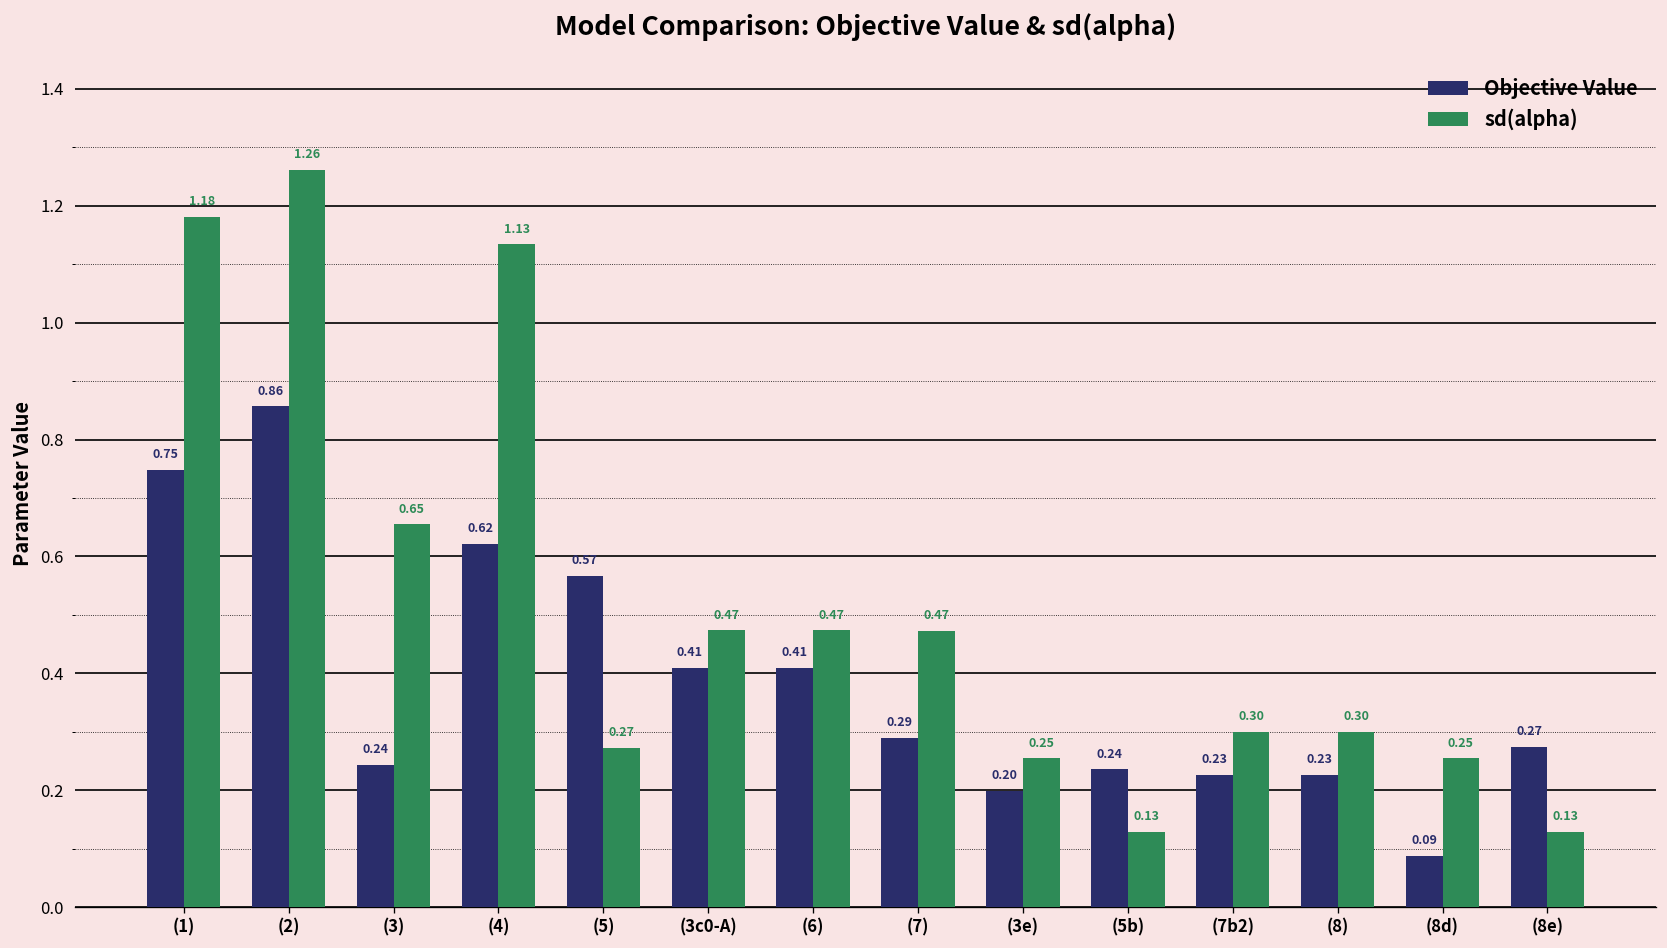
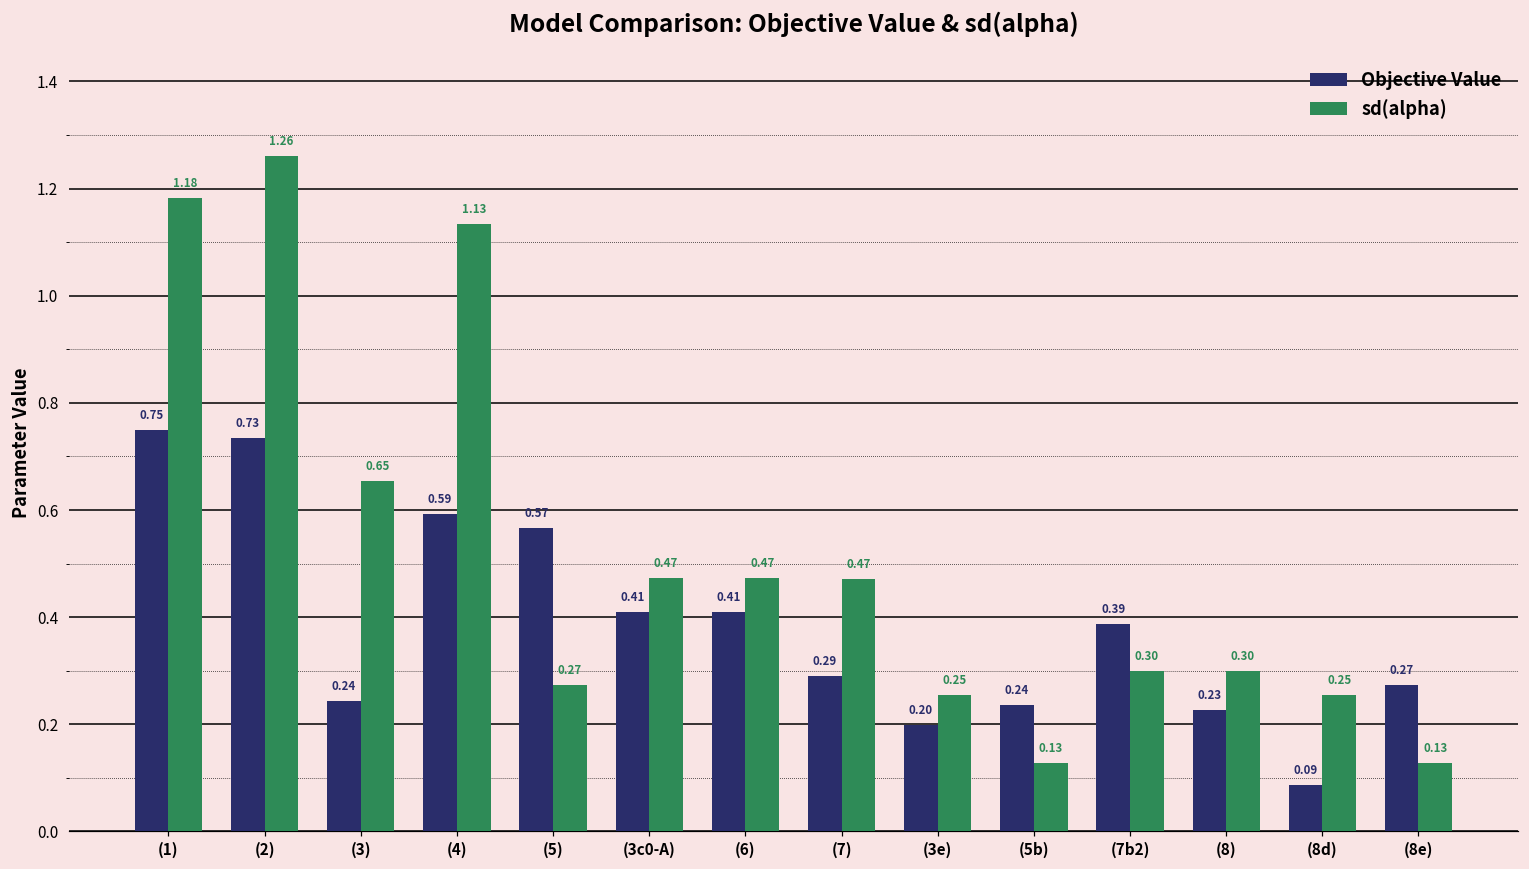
Objective Value, (2): 0.86 -> 0.73
Objective Value, (4): 0.62 -> 0.59
Objective Value, (7b2): 0.23 -> 0.39
